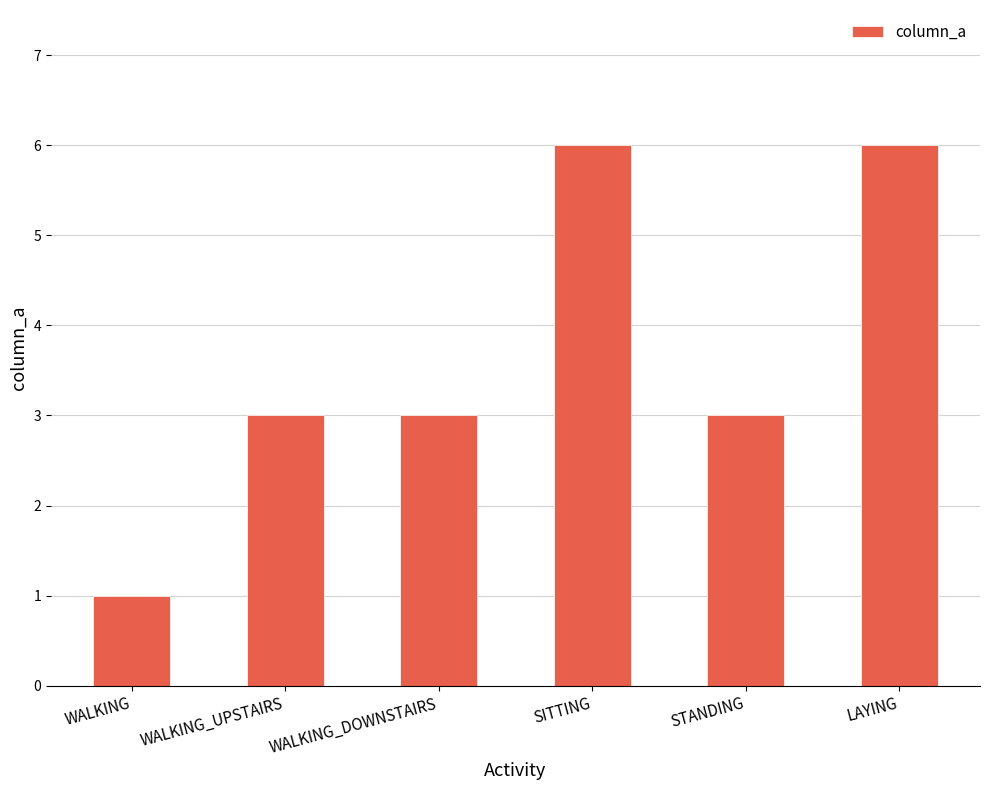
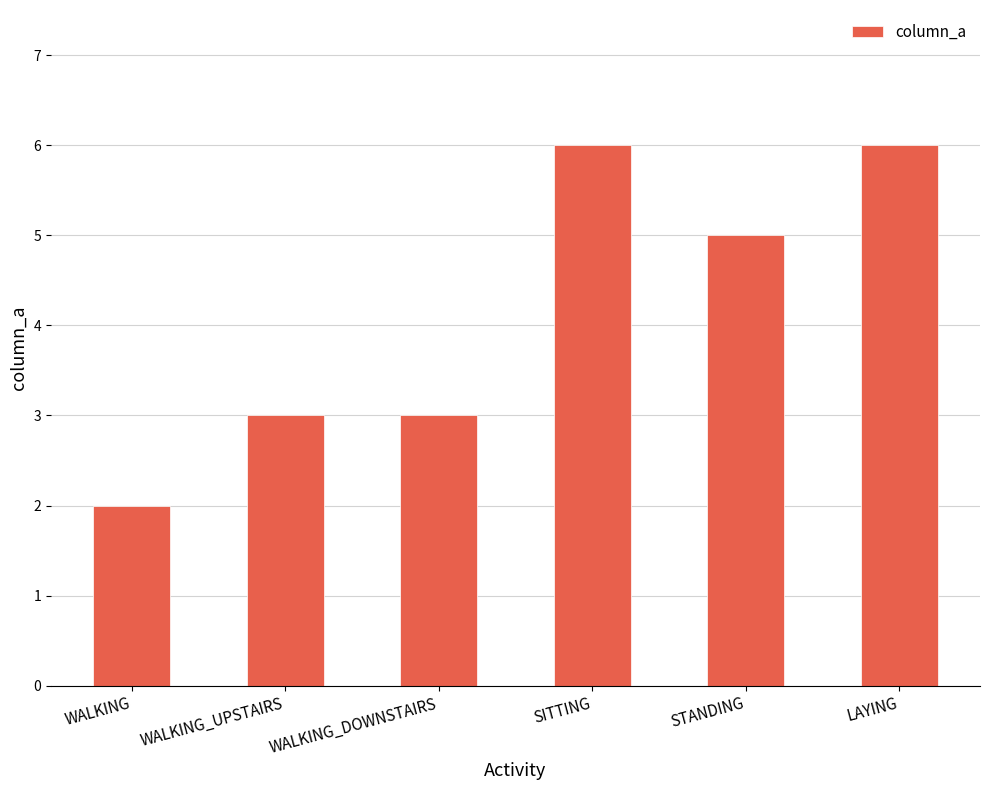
WALKING: 1 -> 2
STANDING: 3 -> 5
